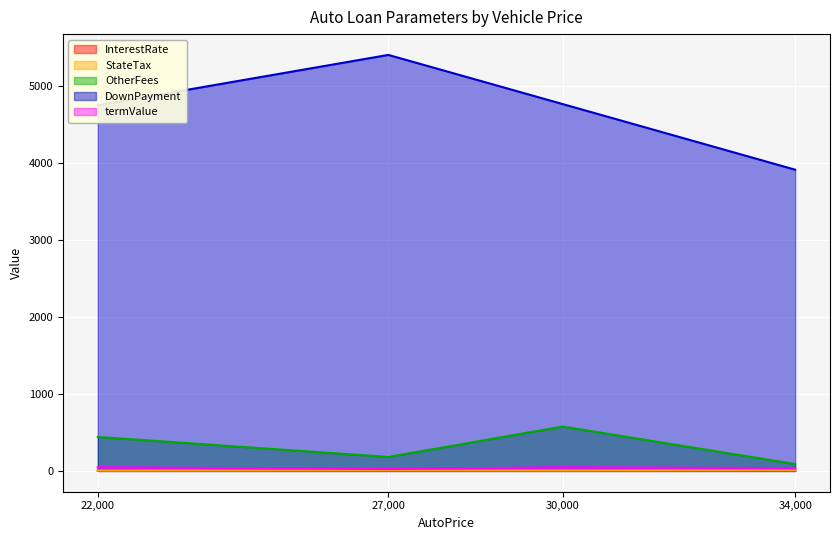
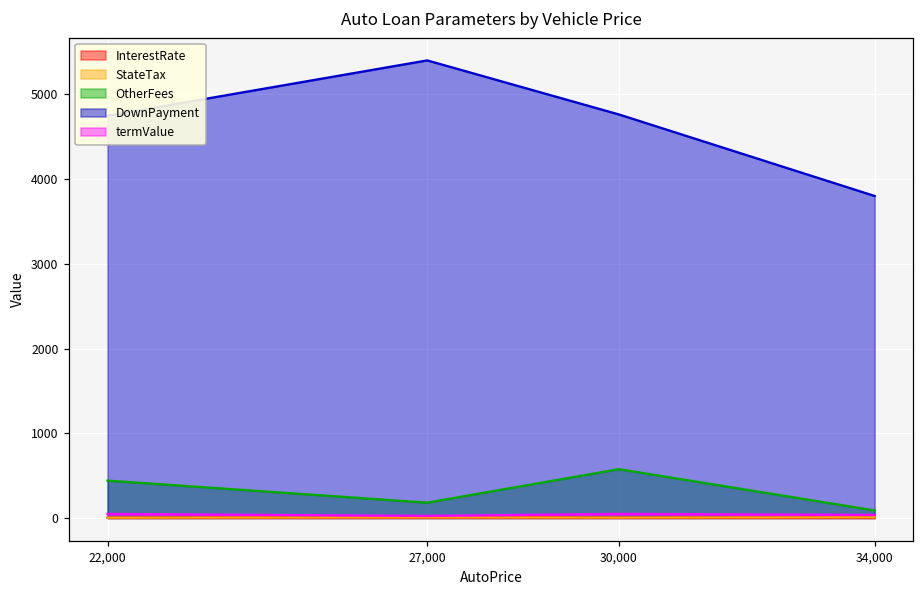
DownPayment, 34,000: 3900 -> 3800
